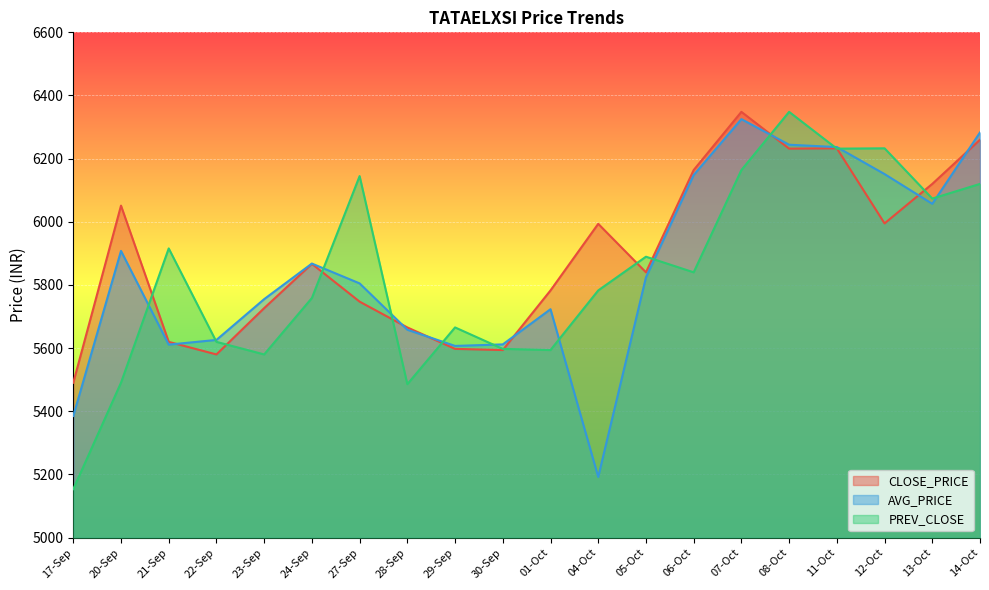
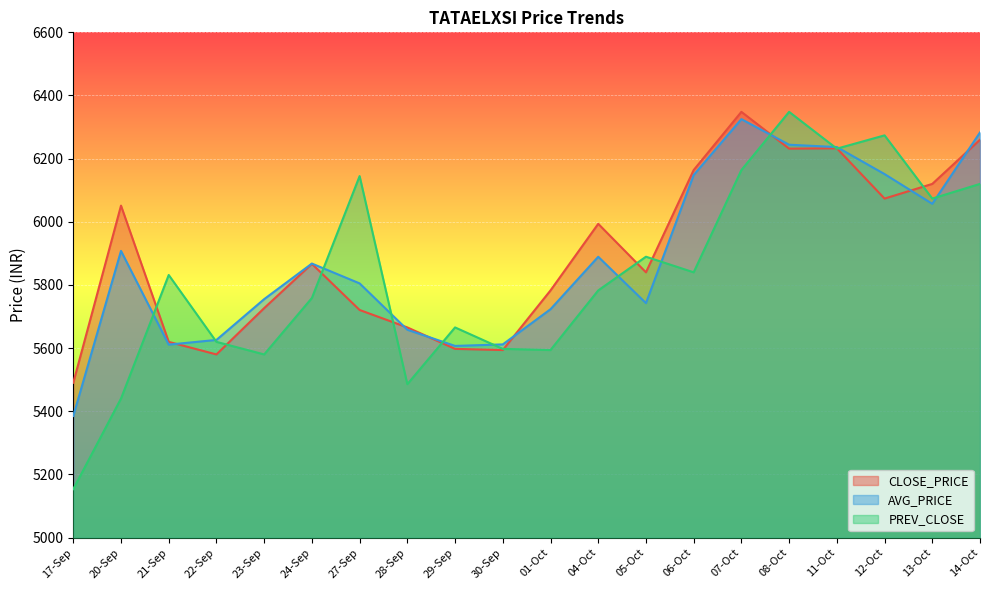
PREV_CLOSE, 20-Sep: 5490 -> 5440
PREV_CLOSE, 21-Sep: 5920 -> 5830
CLOSE_PRICE, 27-Sep: 5750 -> 5720
AVG_PRICE, 04-Oct: 5190 -> 5890
AVG_PRICE, 05-Oct: 5820 -> 5740
CLOSE_PRICE, 12-Oct: 6000 -> 6070
PREV_CLOSE, 12-Oct: 6230 -> 6270
